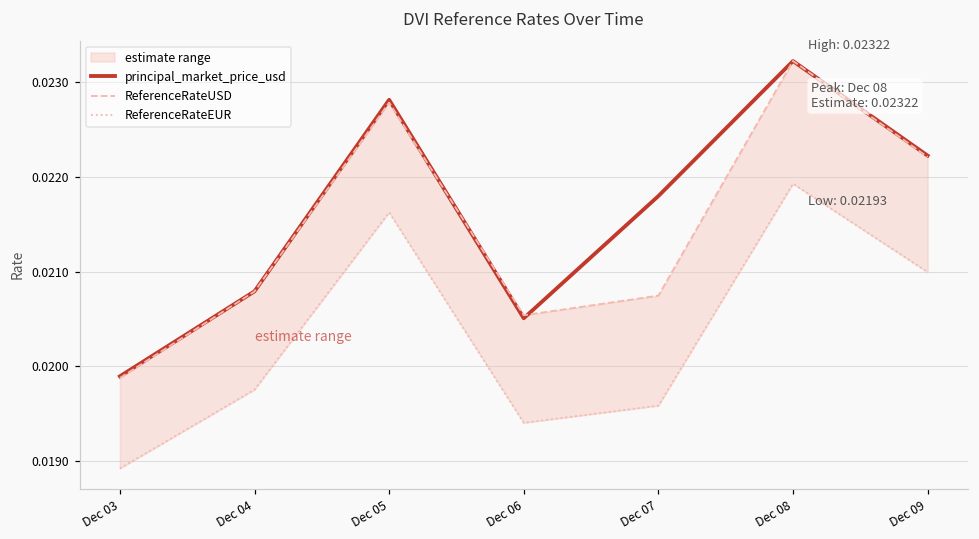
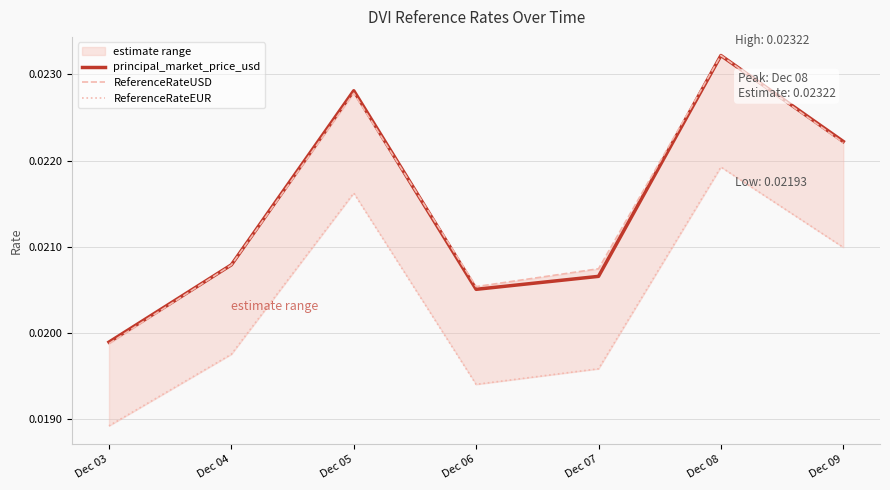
principal_market_price_usd, Dec 07: 0.0218 -> 0.0207
